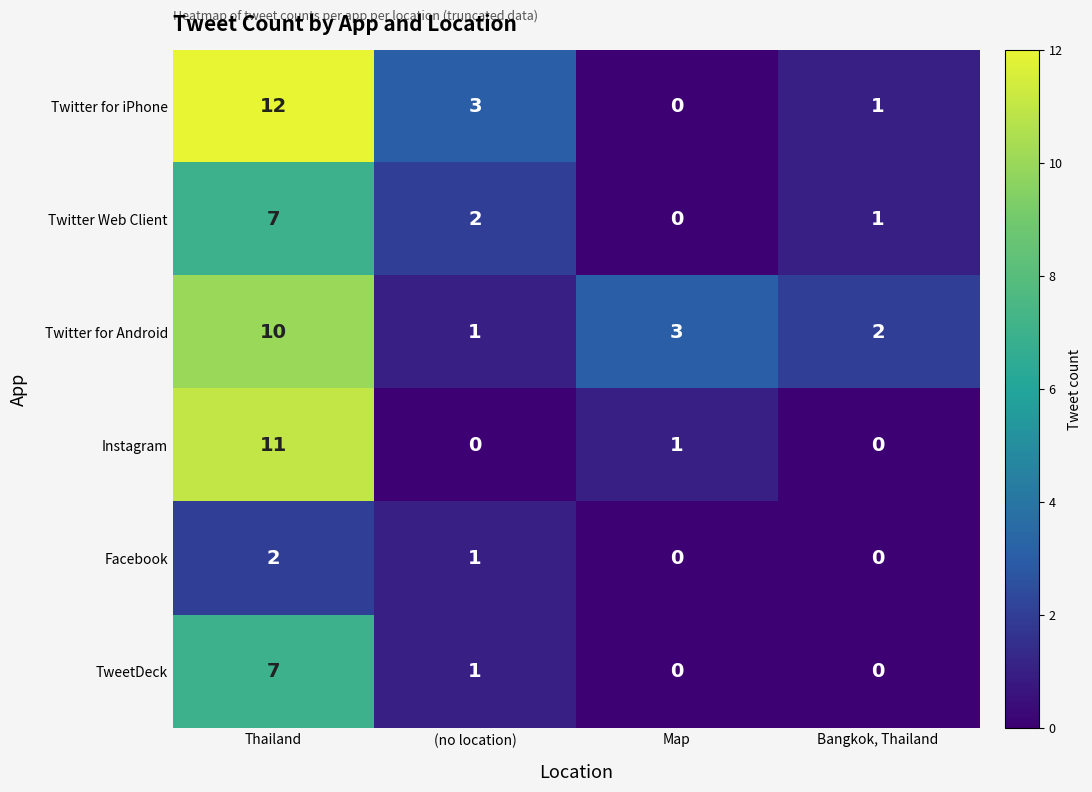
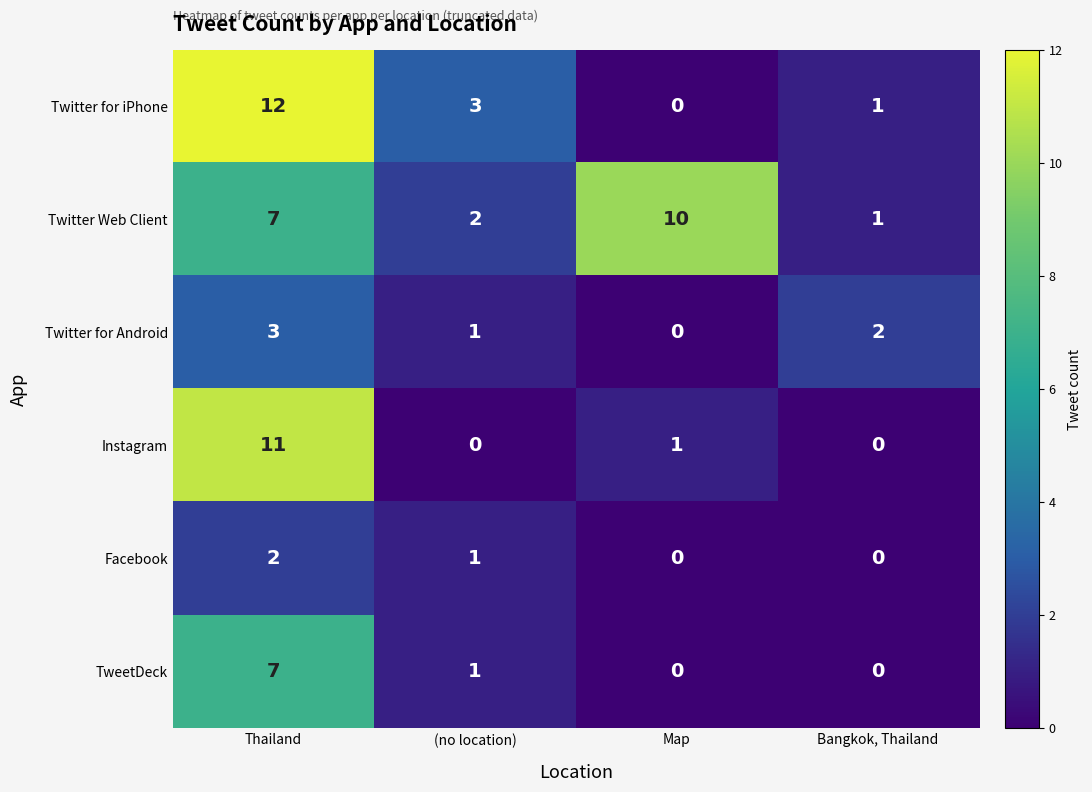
Twitter Web Client, Map: 0 -> 10
Twitter for Android, Thailand: 10 -> 3
Twitter for Android, Map: 3 -> 0
